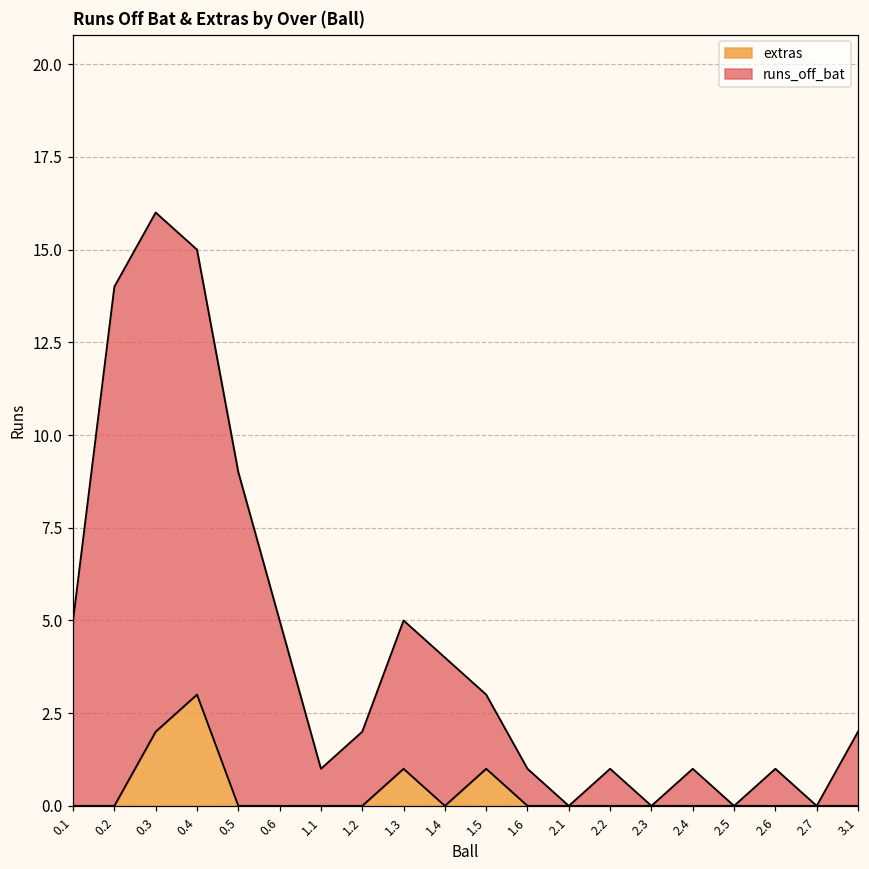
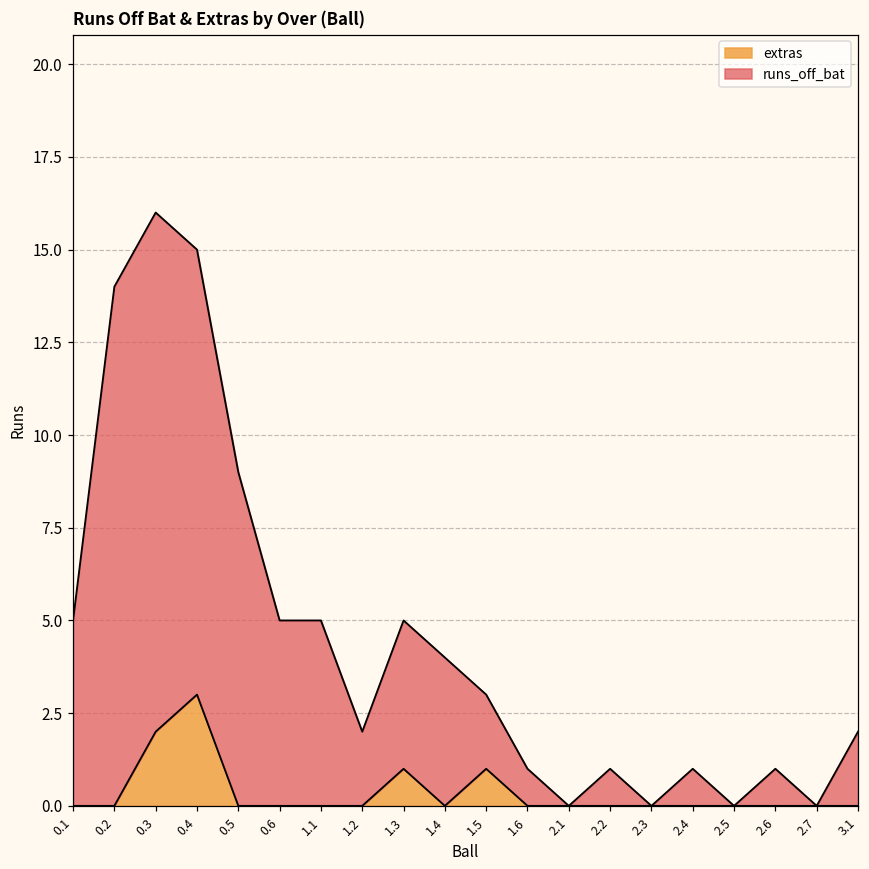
runs_off_bat, 1.1: 1 -> 5
